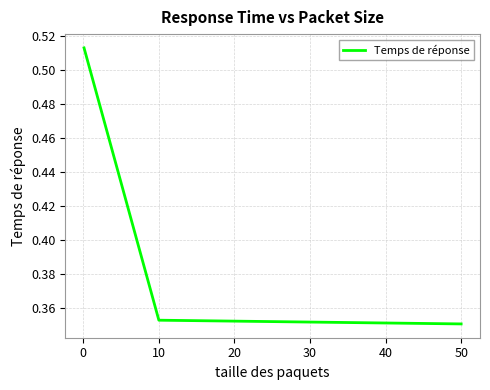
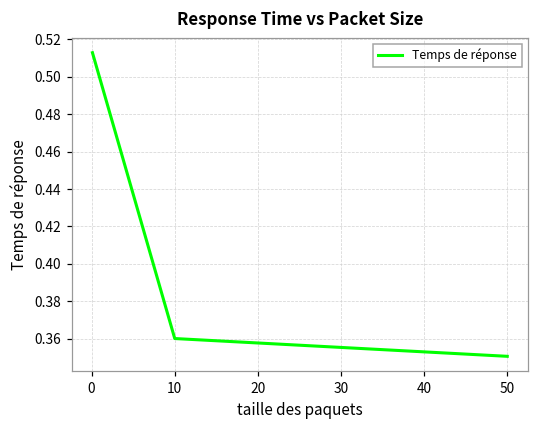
10: 0.353 -> 0.360
